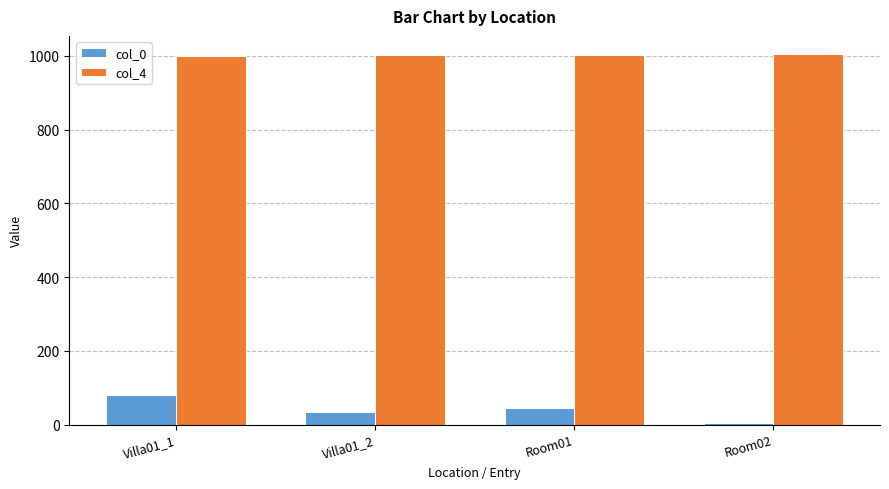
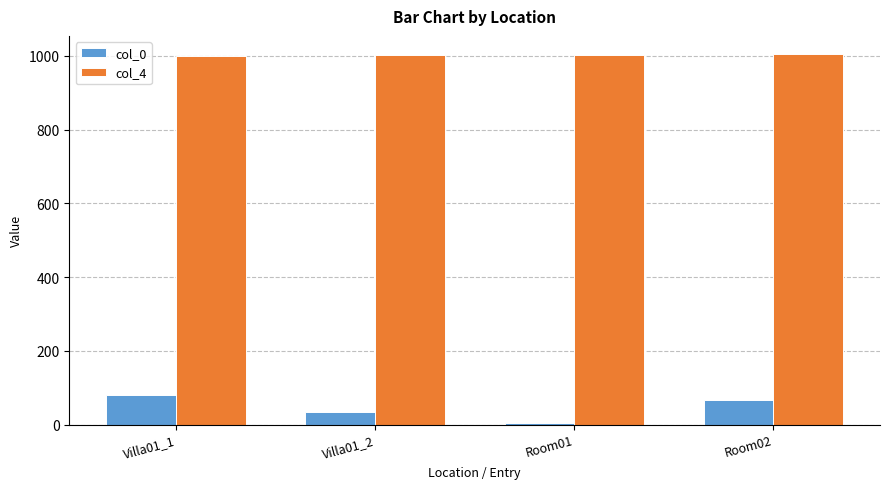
col_0, Room01: 50 -> 0
col_0, Room02: 0 -> 70
